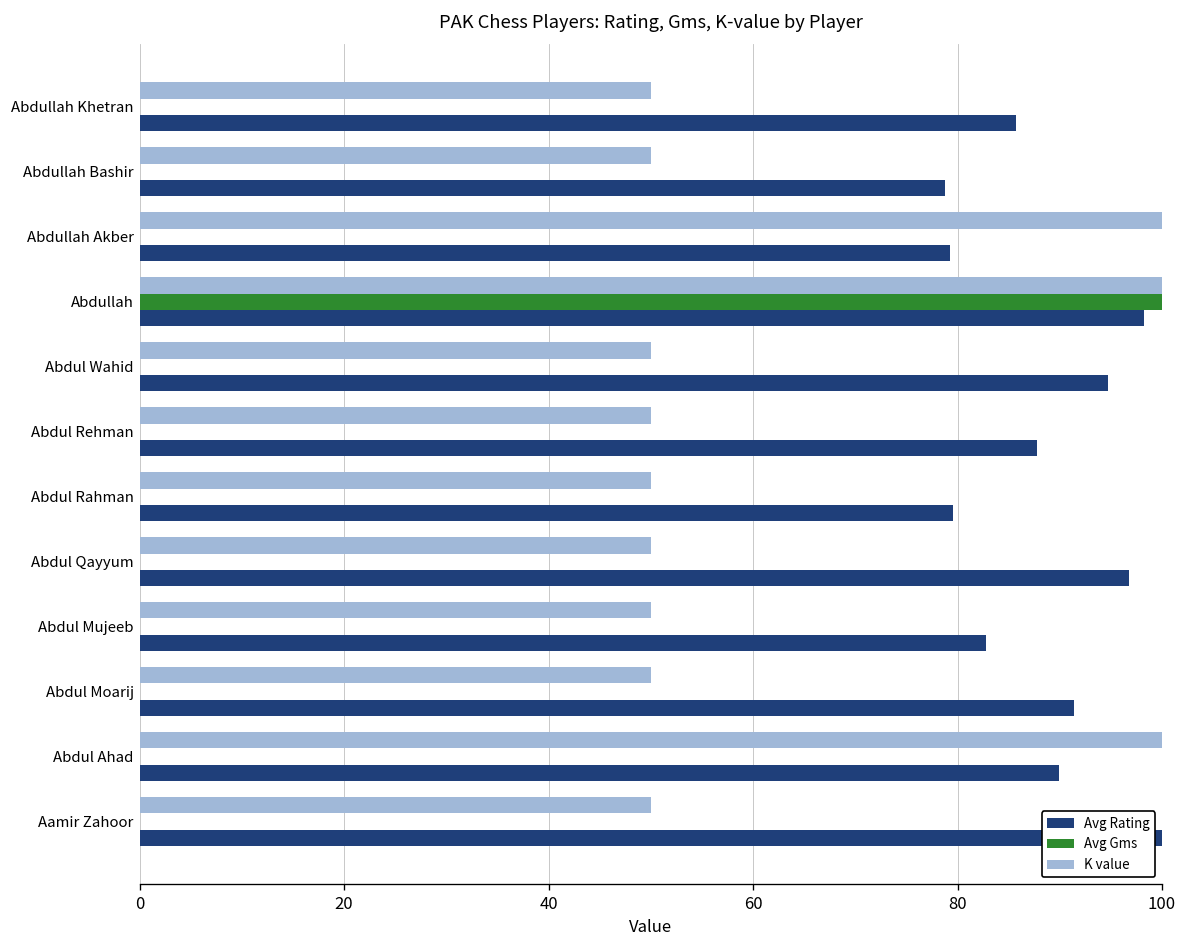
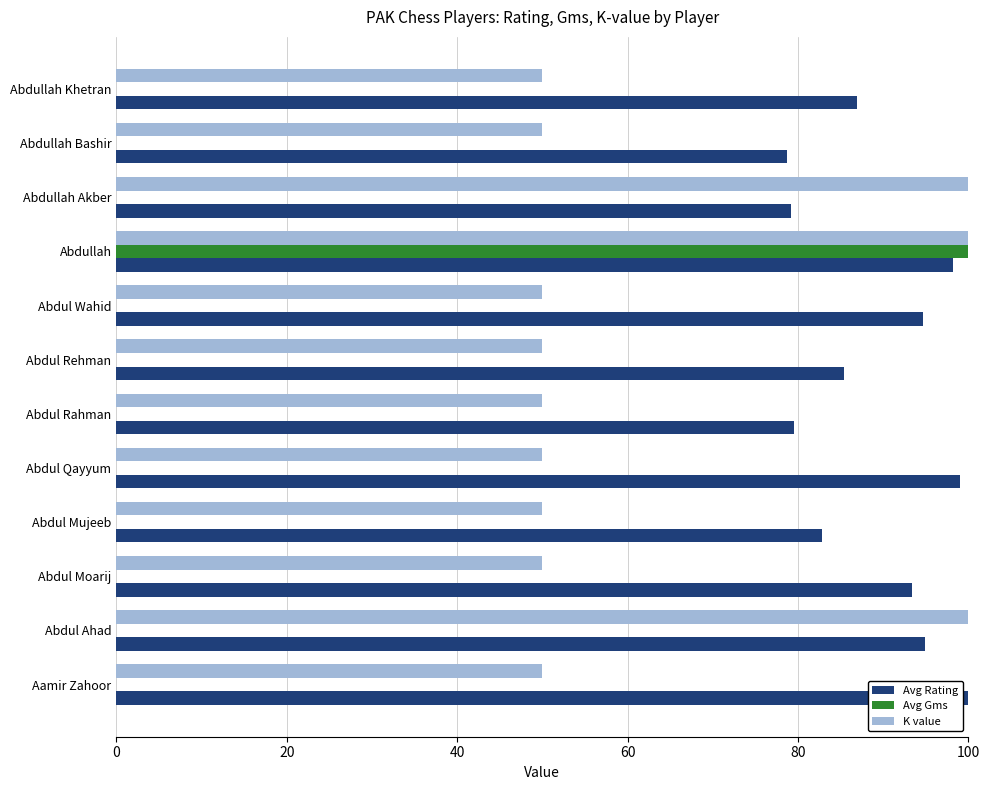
Avg Rating, Abdullah Khetran: 86 -> 87
Avg Rating, Abdul Rehman: 88 -> 85
Avg Rating, Abdul Qayyum: 97 -> 99
Avg Rating, Abdul Moarij: 91 -> 93
Avg Rating, Abdul Ahad: 90 -> 95
